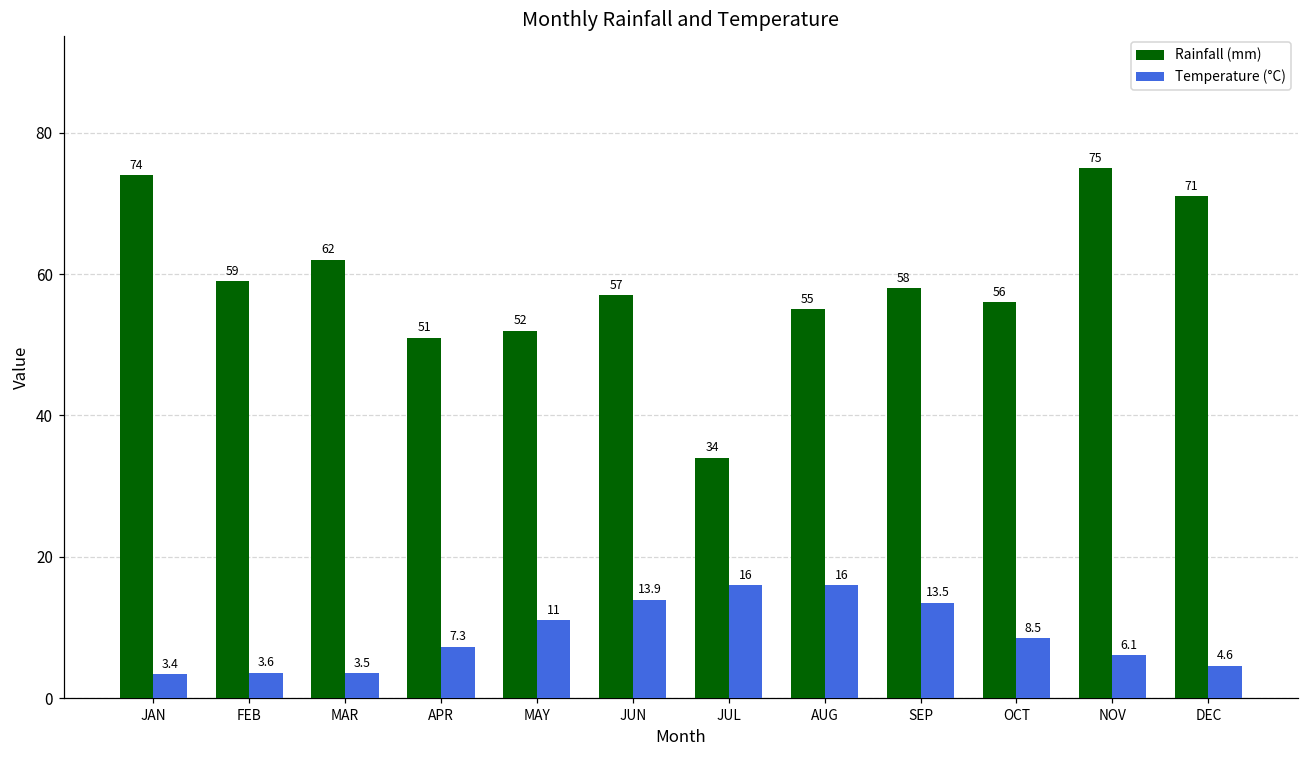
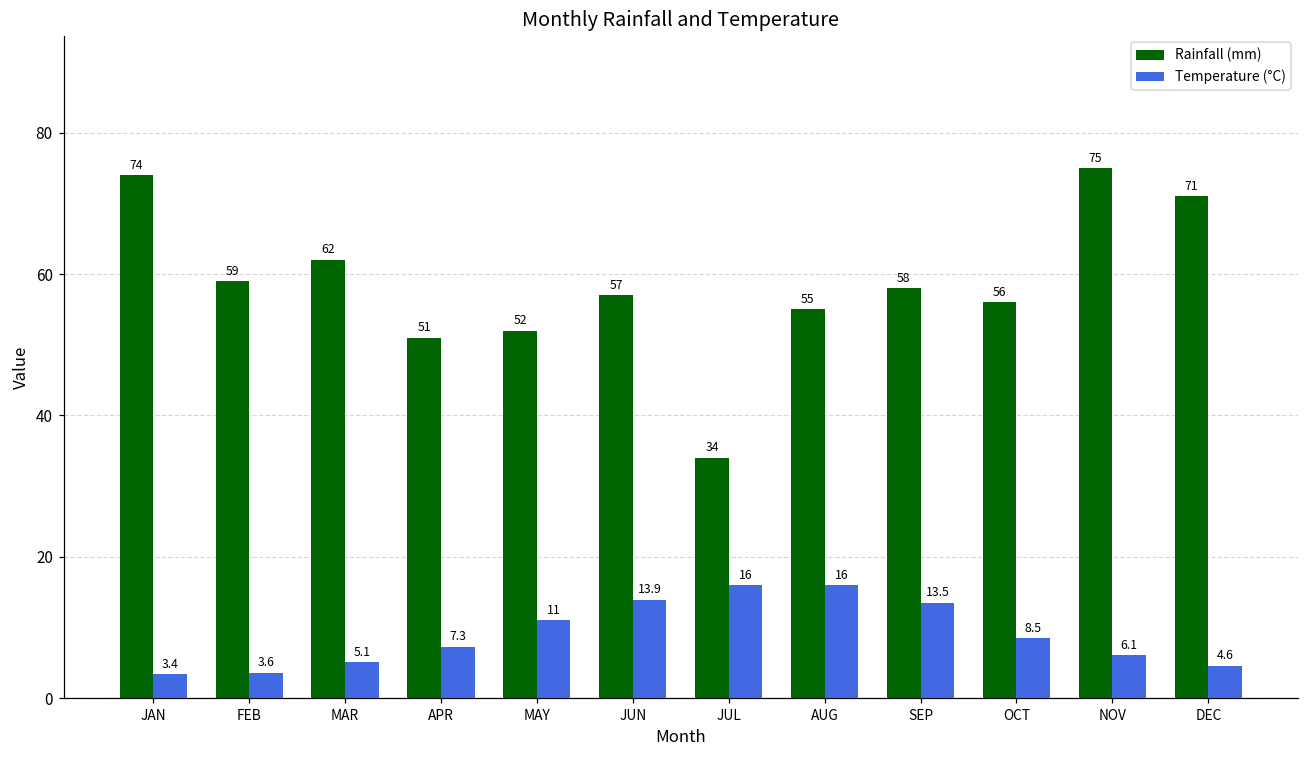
Temperature (°C), MAR: 3.5 -> 5.1
